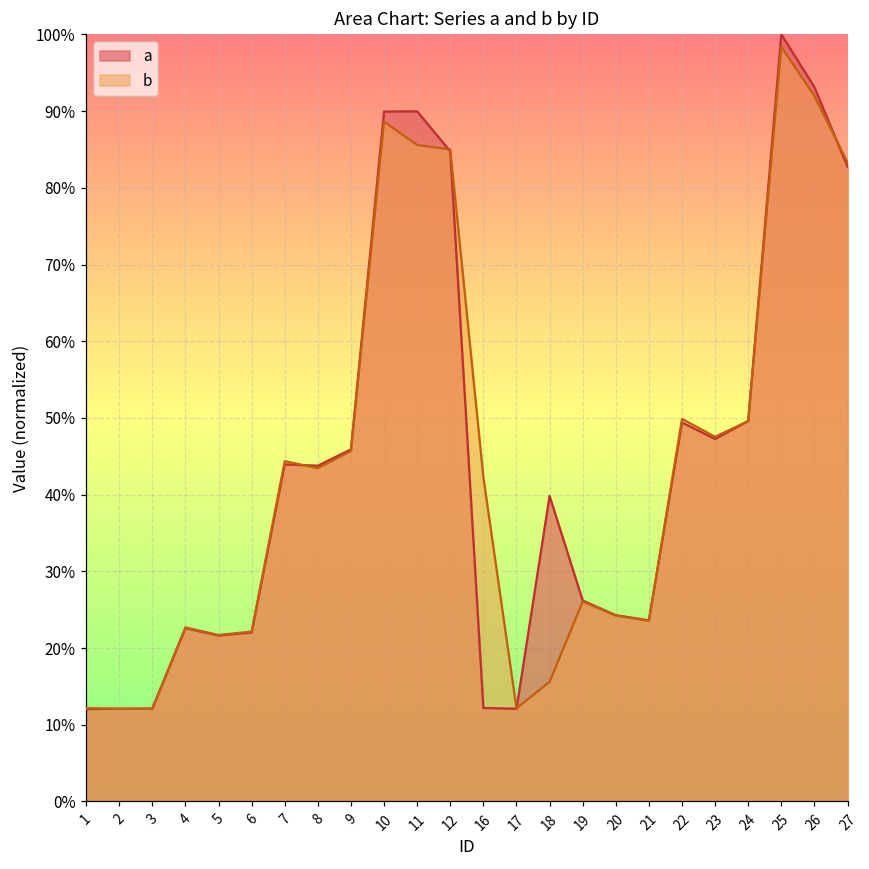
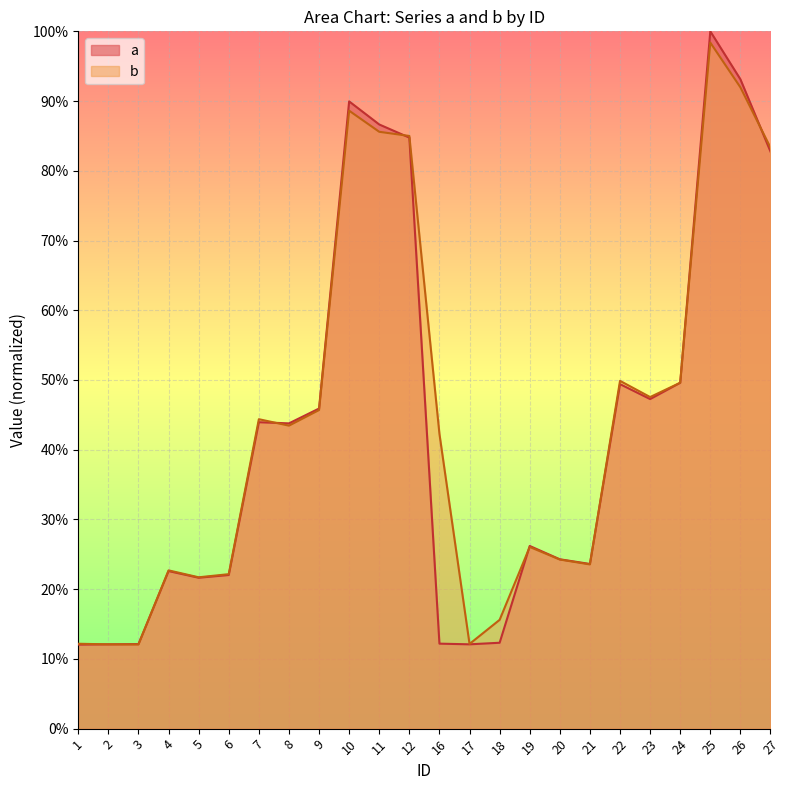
a, 11: 90% -> 87%
a, 18: 40% -> 12%
